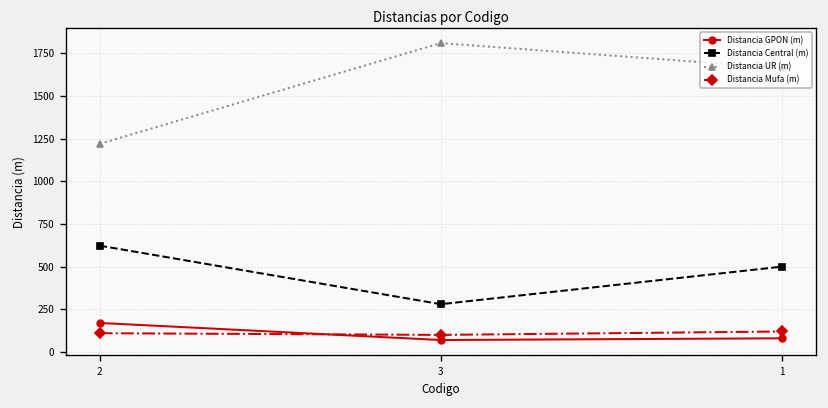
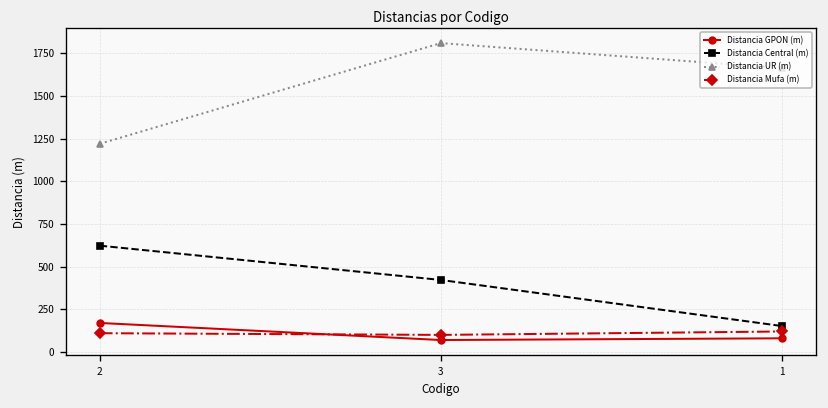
Distancia Central (m), 3: 280 -> 420
Distancia Central (m), 1: 500 -> 150
